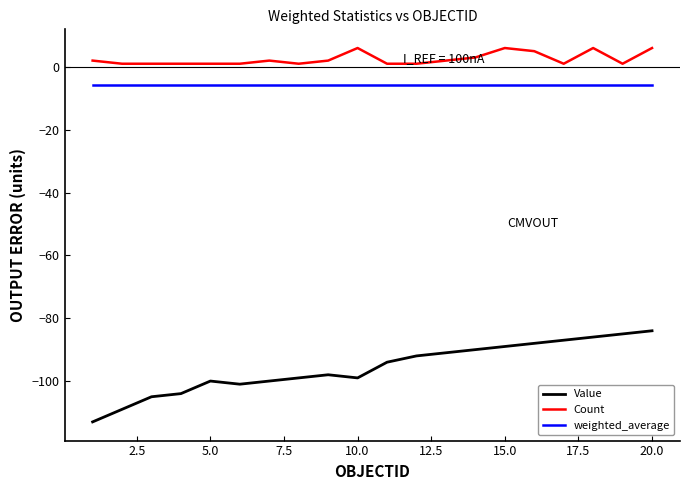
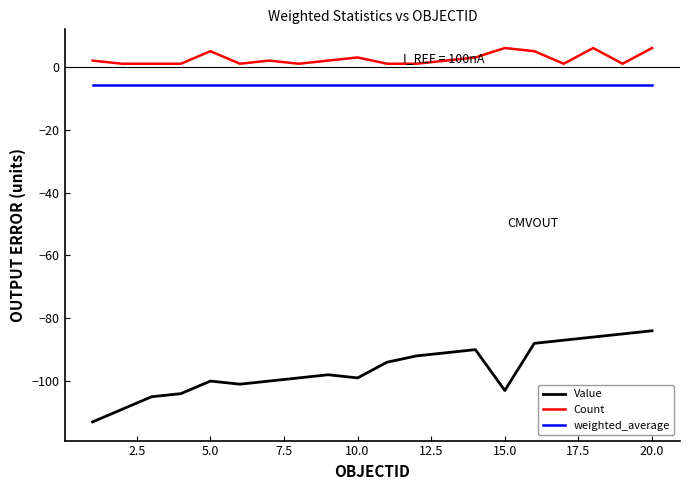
Count, 5.0: 1 -> 5
Count, 10.0: 6 -> 3
Value, 15.0: -89 -> -103
